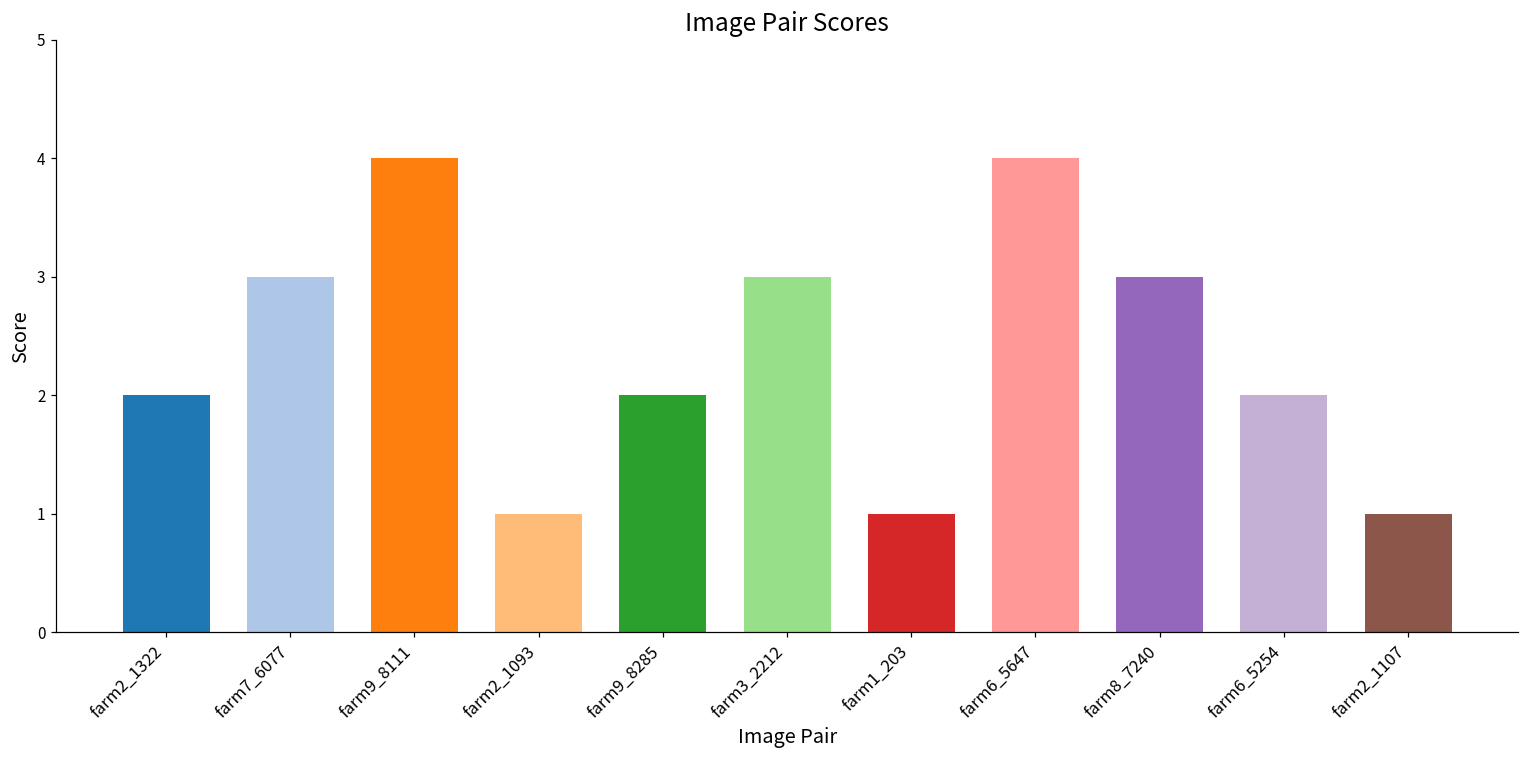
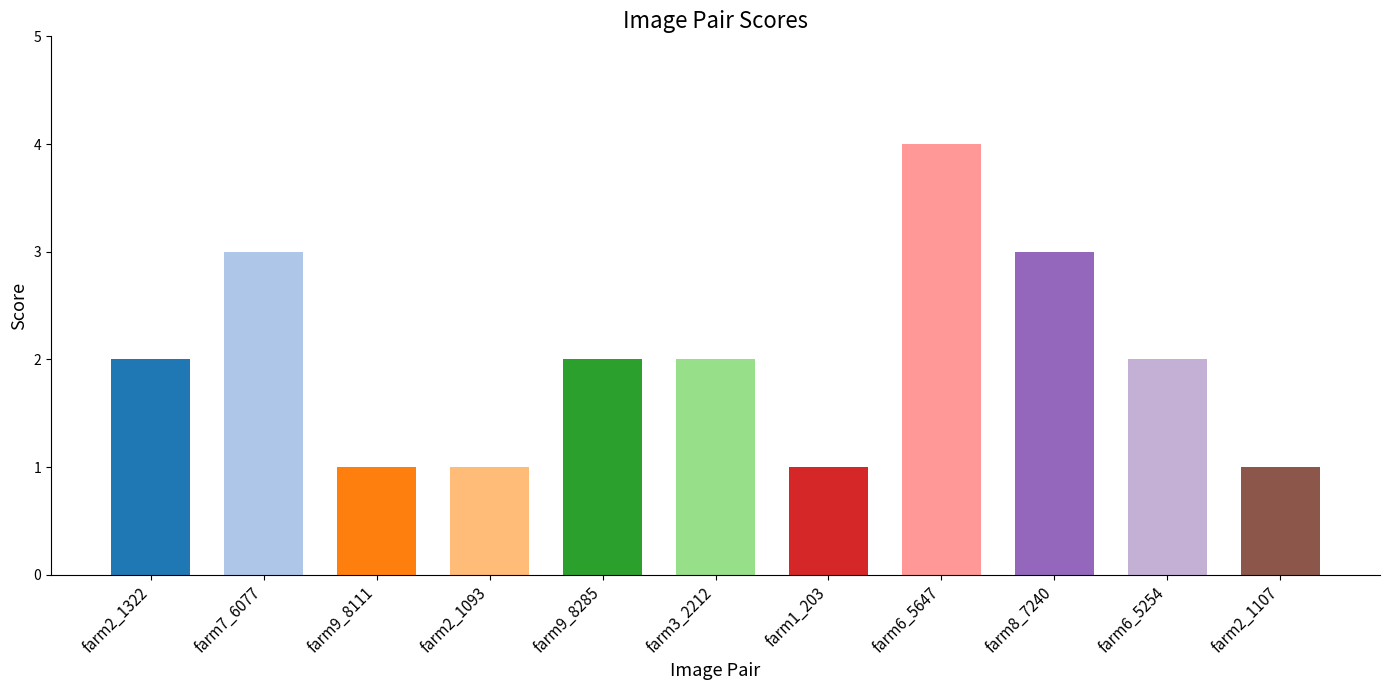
farm9_8111: 4 -> 1
farm3_2212: 3 -> 2
